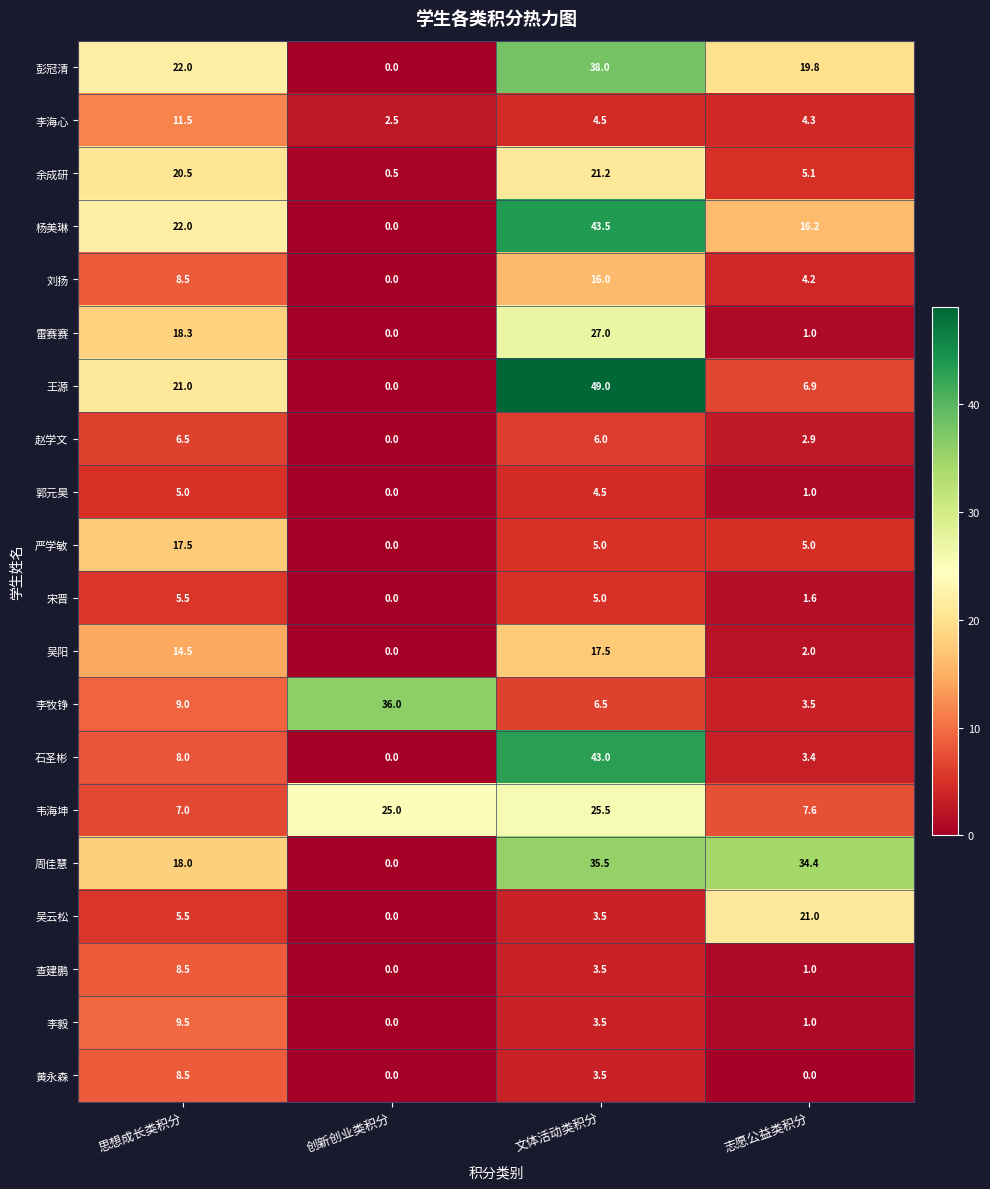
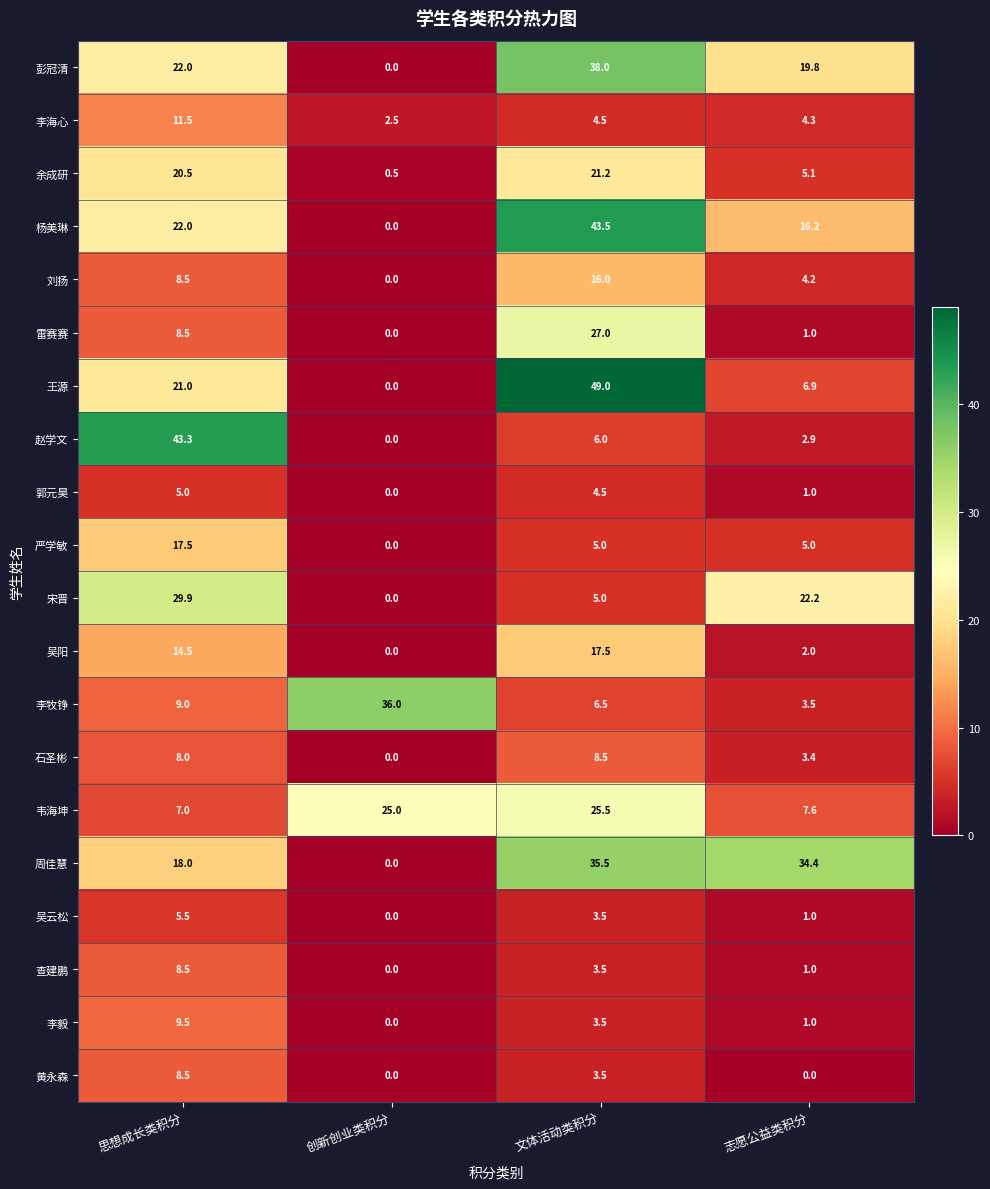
雷赛赛, 思想成长类积分: 18.3 -> 8.5
赵学文, 思想成长类积分: 6.5 -> 43.3
宋晋, 思想成长类积分: 5.5 -> 29.9
宋晋, 志愿公益类积分: 1.6 -> 22.2
石圣彬, 文体活动类积分: 43.0 -> 8.5
吴云松, 志愿公益类积分: 21.0 -> 1.0
